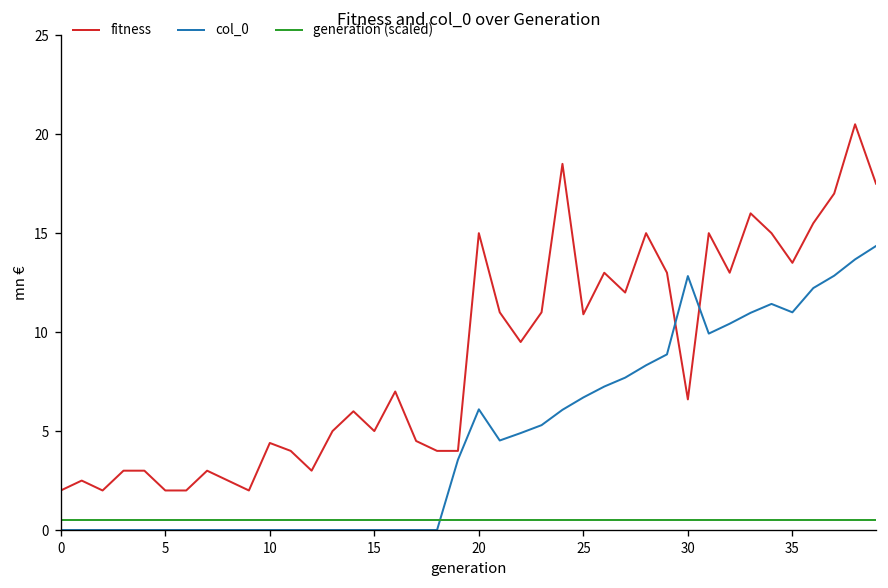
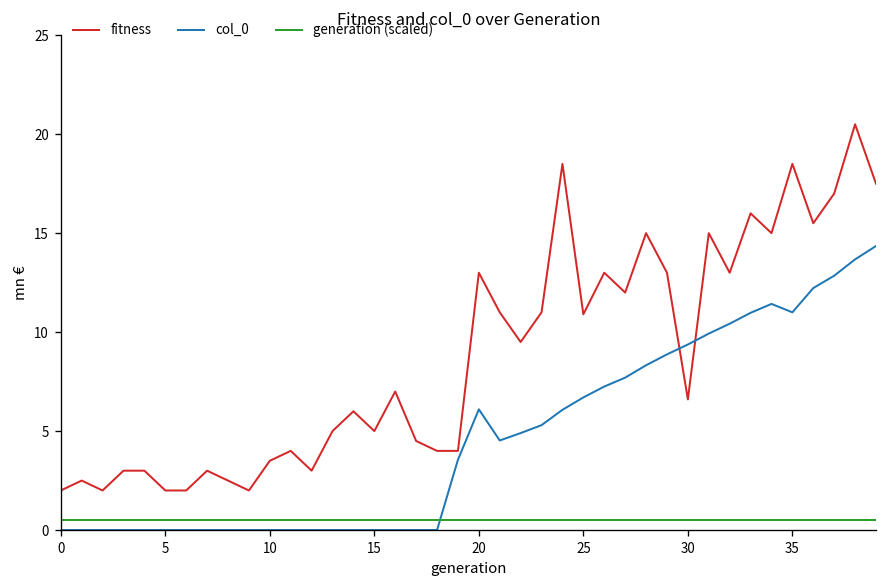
fitness, 10: 4.4 -> 3.5
fitness, 20: 15 -> 13
col_0, 30: 12.8 -> 9.4
fitness, 35: 13.5 -> 18.5
